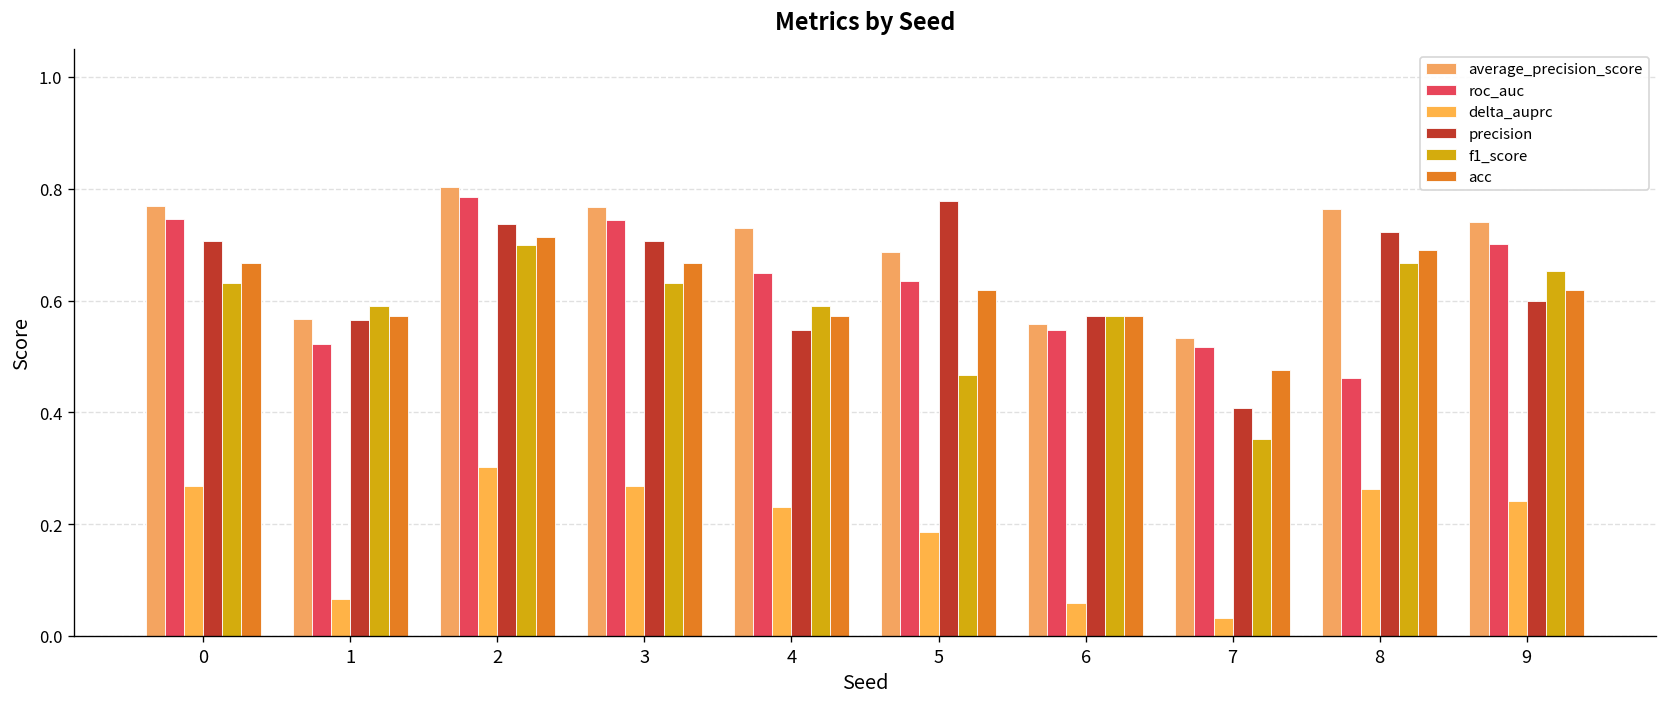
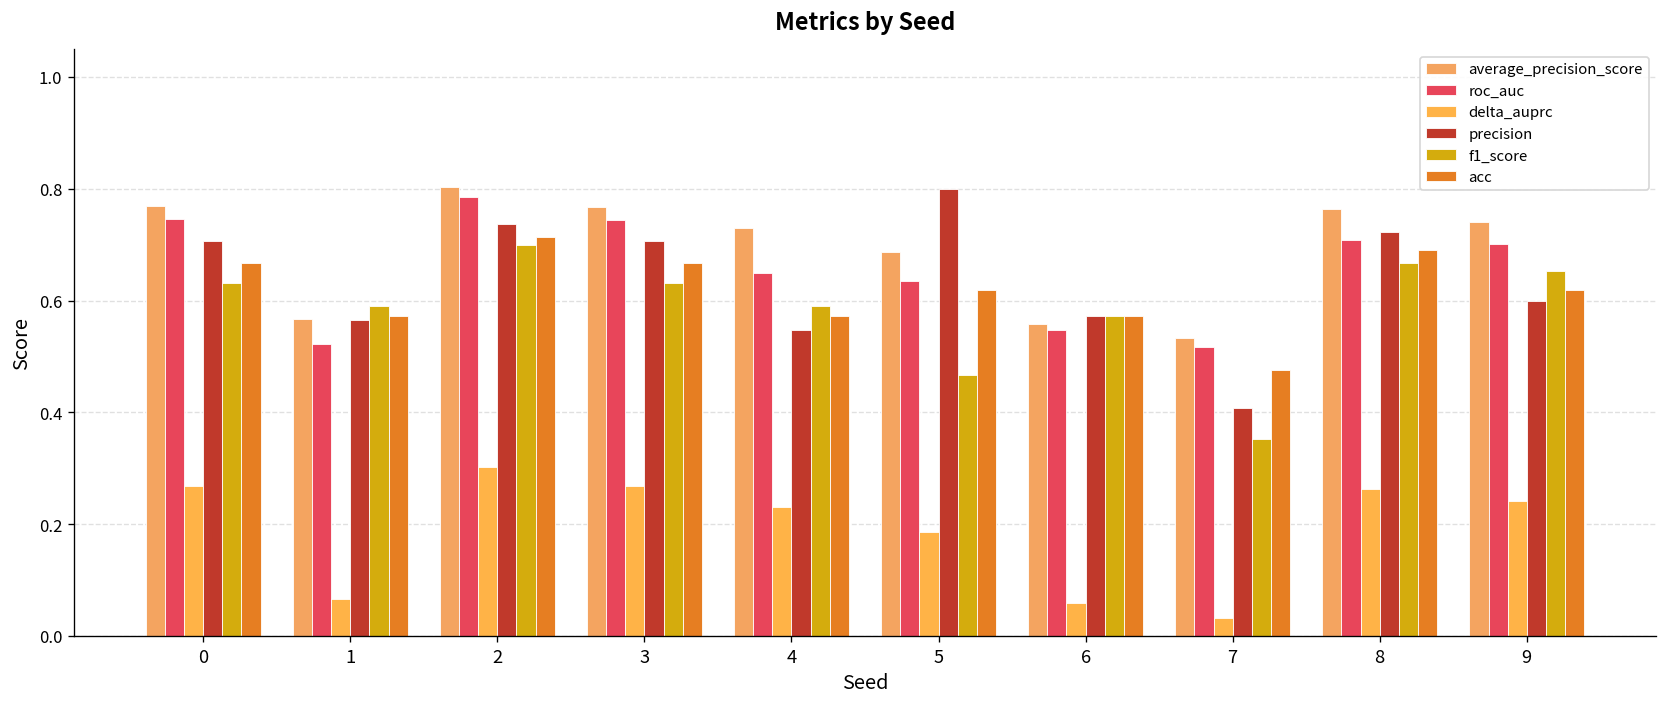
precision, 5: 0.78 -> 0.80
roc_auc, 8: 0.46 -> 0.71
